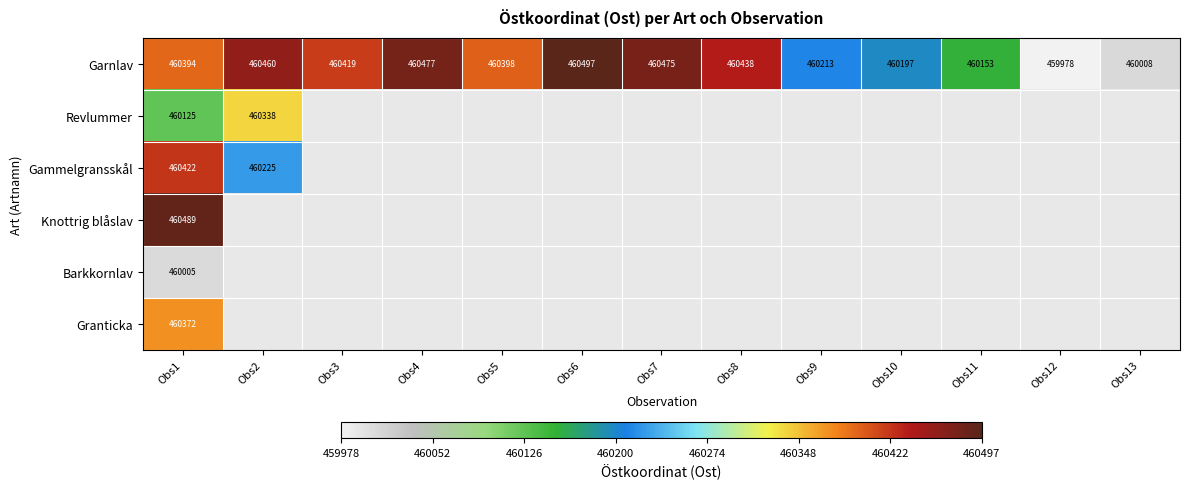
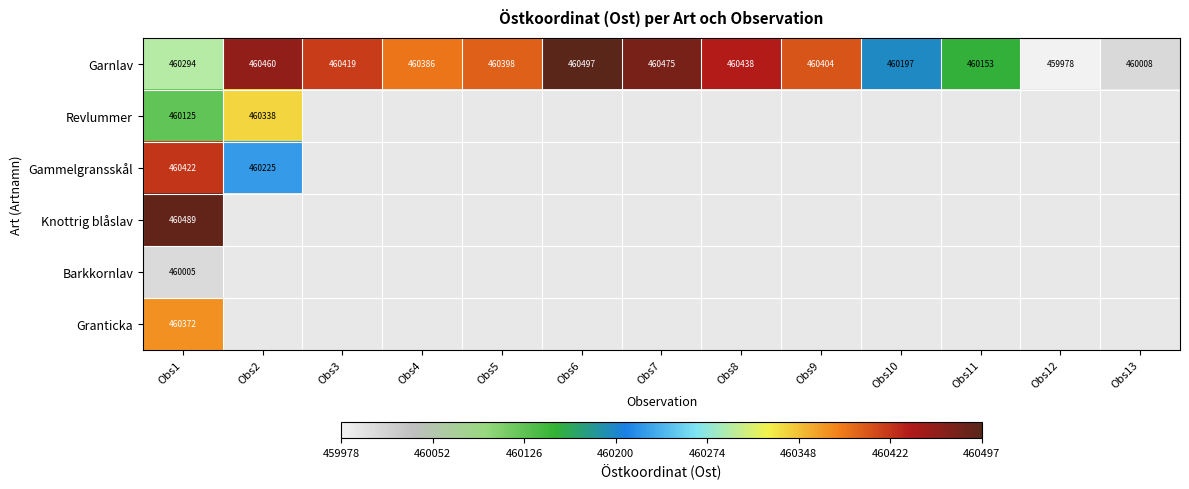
Garnlav, Obs1: 460394 -> 460294
Garnlav, Obs4: 460477 -> 460386
Garnlav, Obs9: 460213 -> 460404
